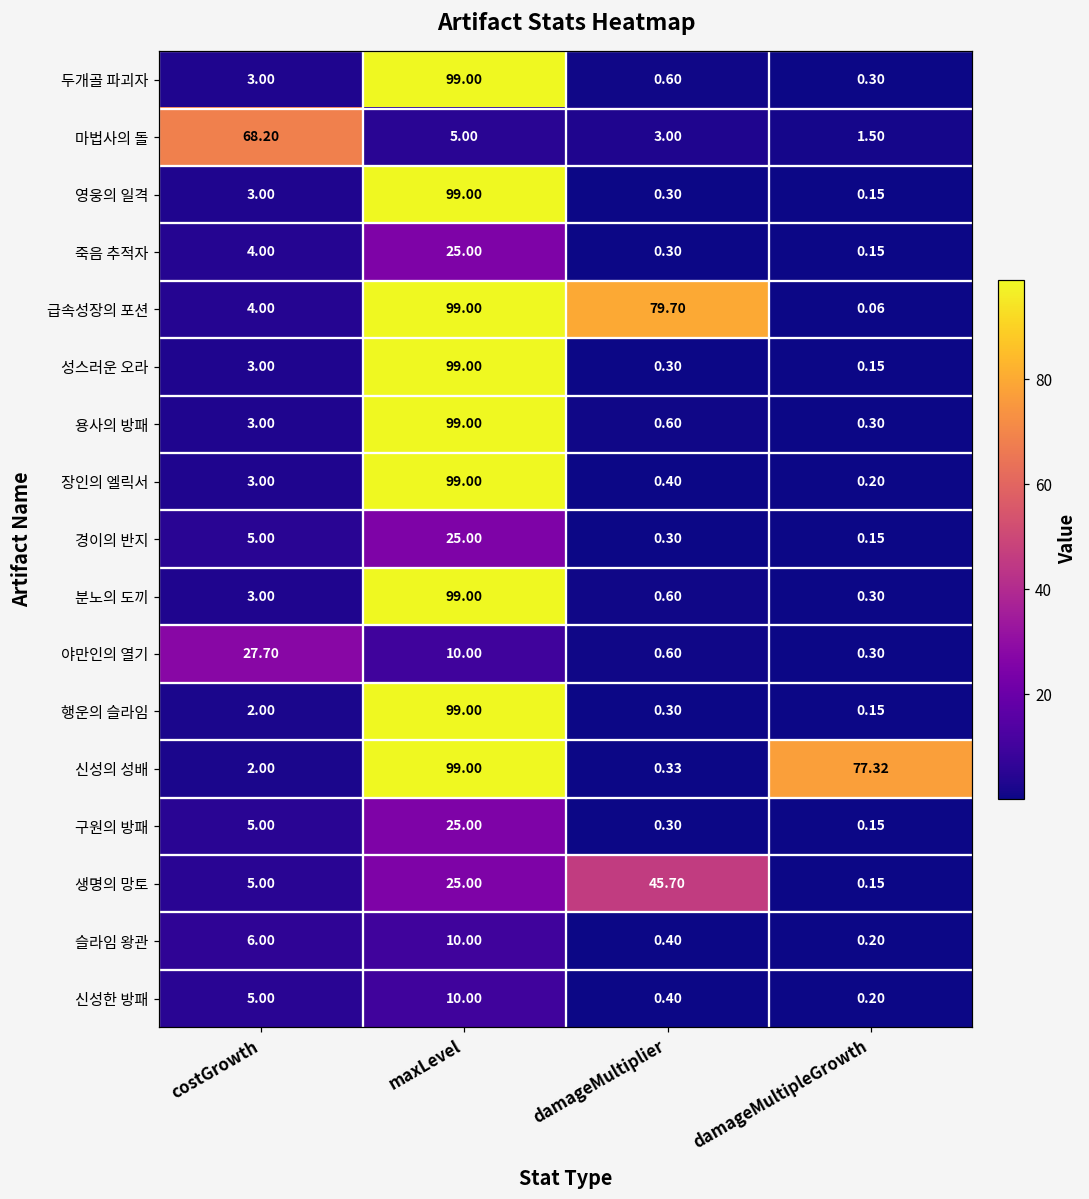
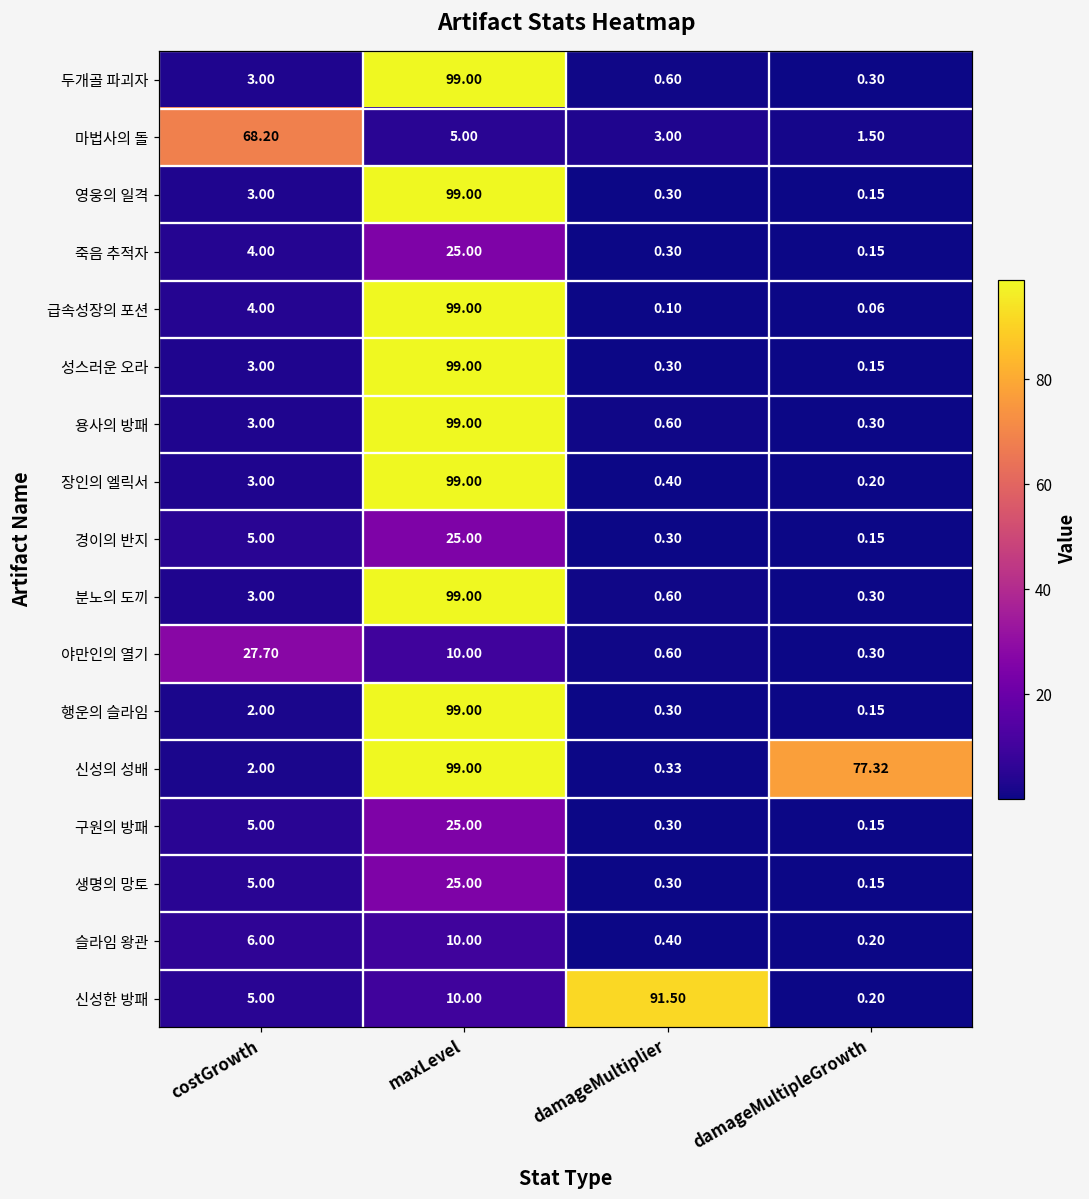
급속성장의 포션, damageMultiplier: 79.70 -> 0.10
생명의 망토, damageMultiplier: 45.70 -> 0.30
신성한 방패, damageMultiplier: 0.40 -> 91.50
